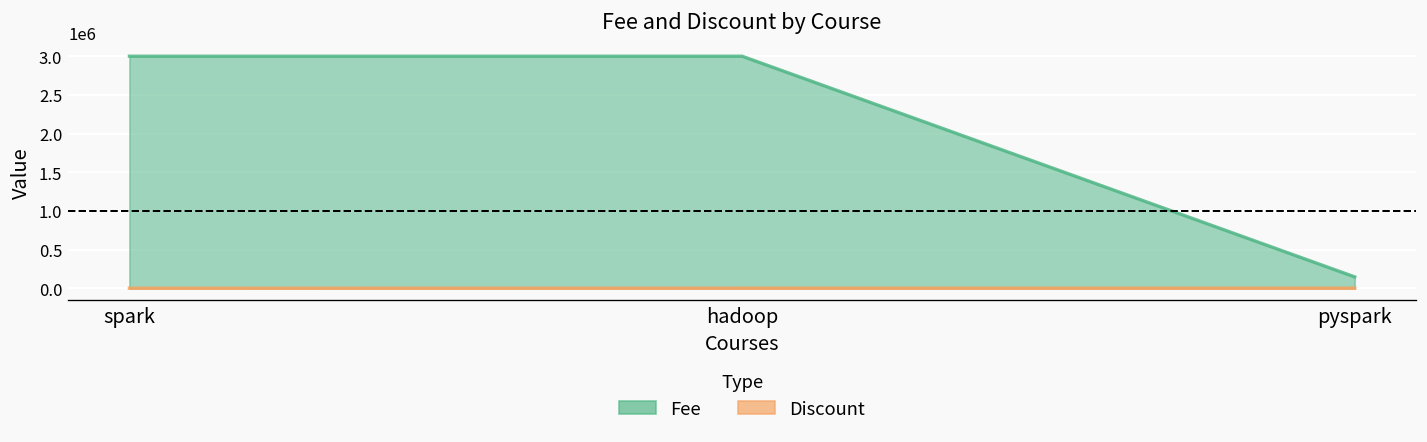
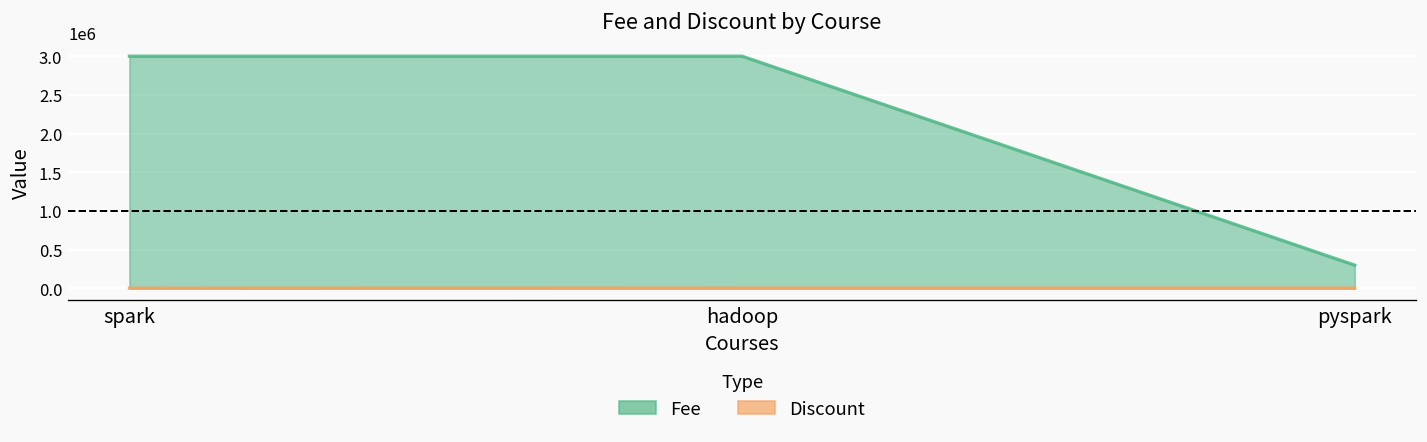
Fee, pyspark: 100000 -> 300000
